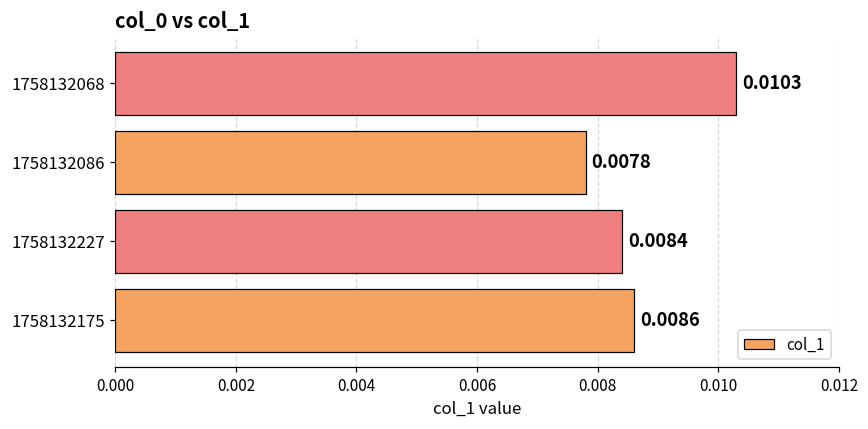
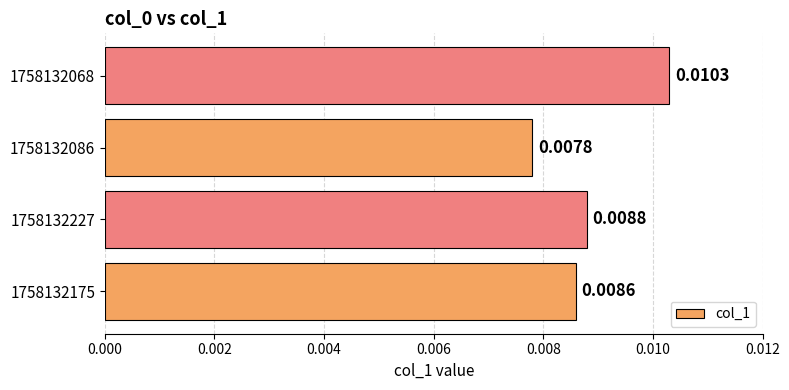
1758132227: 0.0084 -> 0.0088
